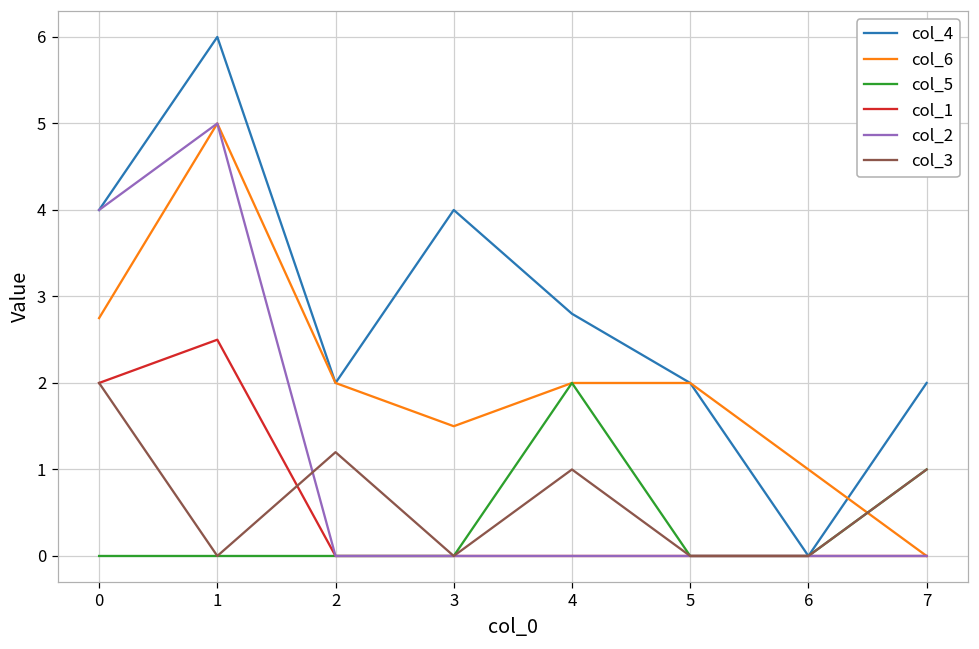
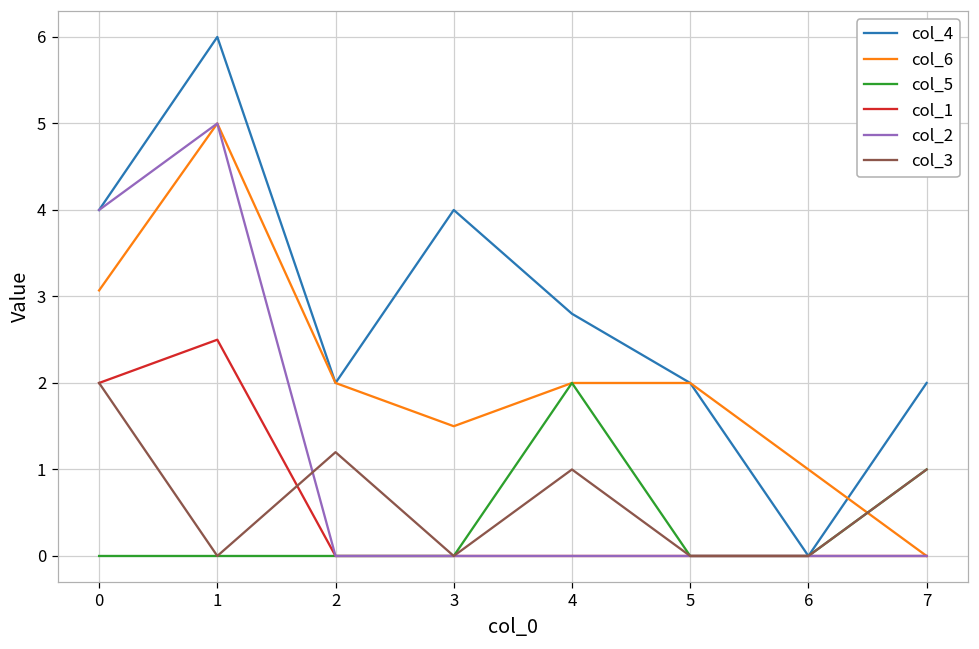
col_6, 0: 2.8 -> 3.1
